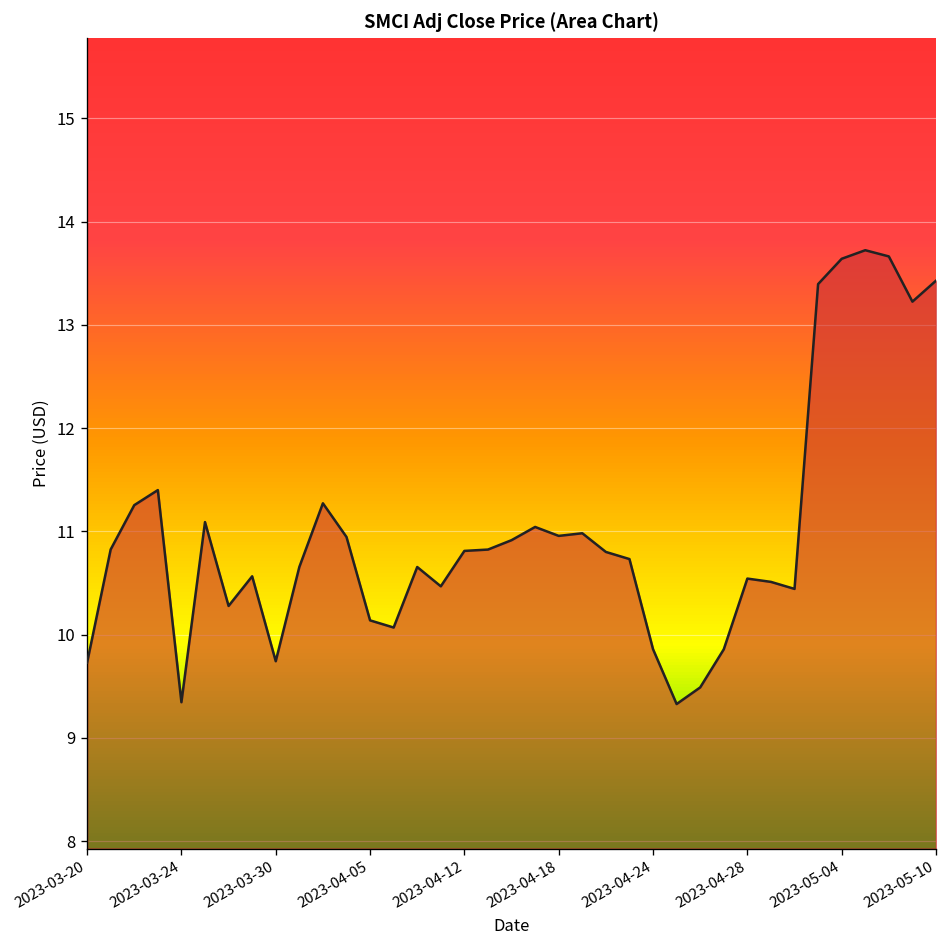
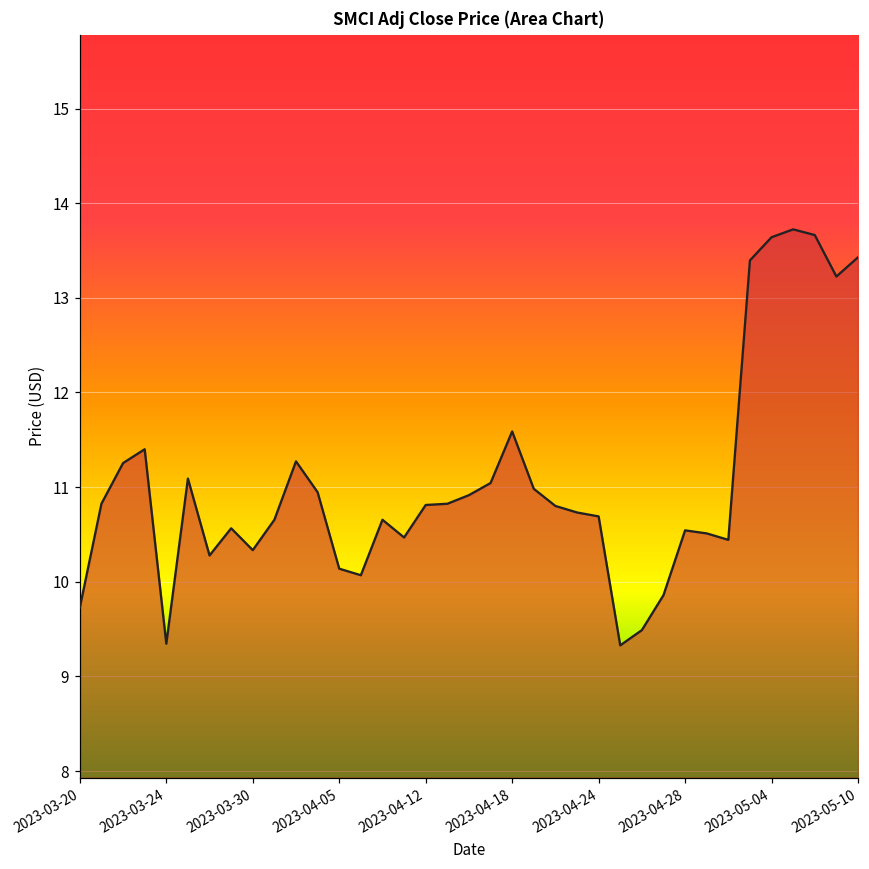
2023-03-30: 9.7 -> 10.3
2023-04-18: 11.0 -> 11.6
2023-04-24: 9.9 -> 10.7
